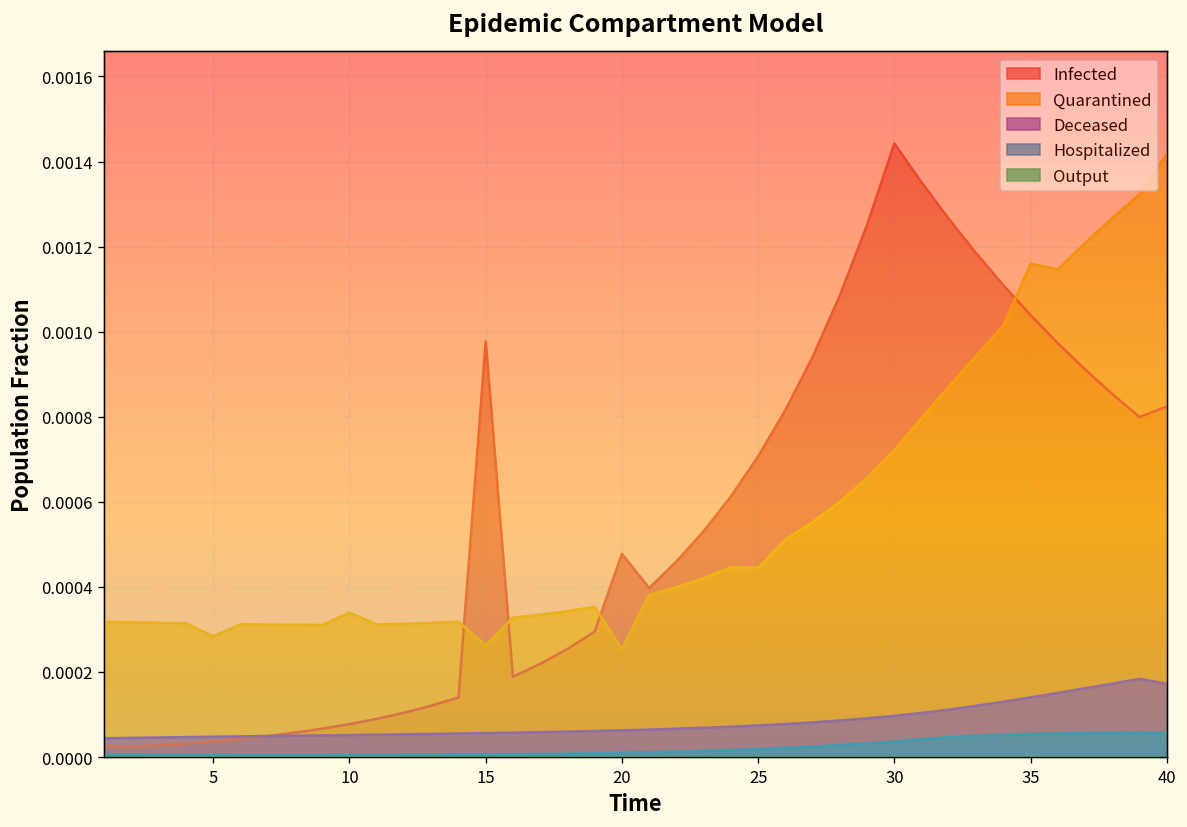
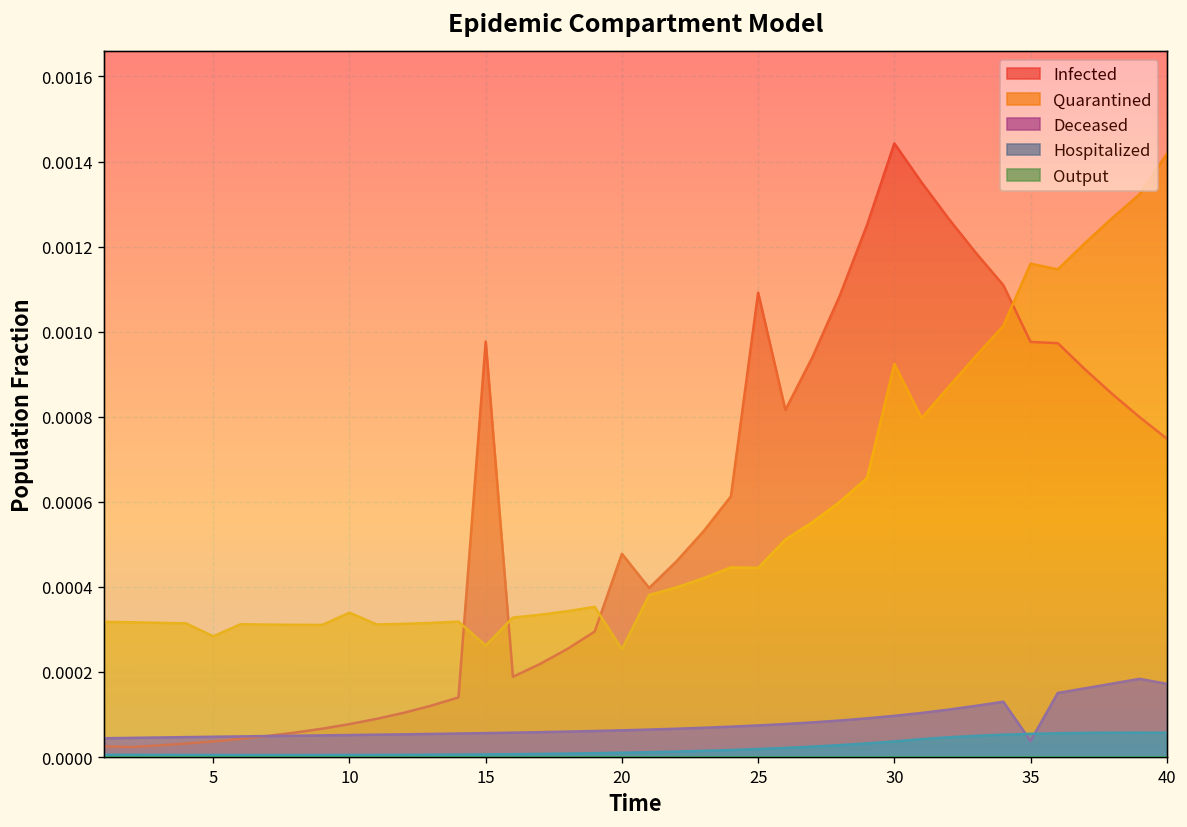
Infected, 25: 0.00071 -> 0.00109
Quarantined, 30: 0.00072 -> 0.00092
Infected, 35: 0.00104 -> 0.00098
Deceased, 35: 0.00014 -> 0.00004
Infected, 40: 0.00082 -> 0.00075
